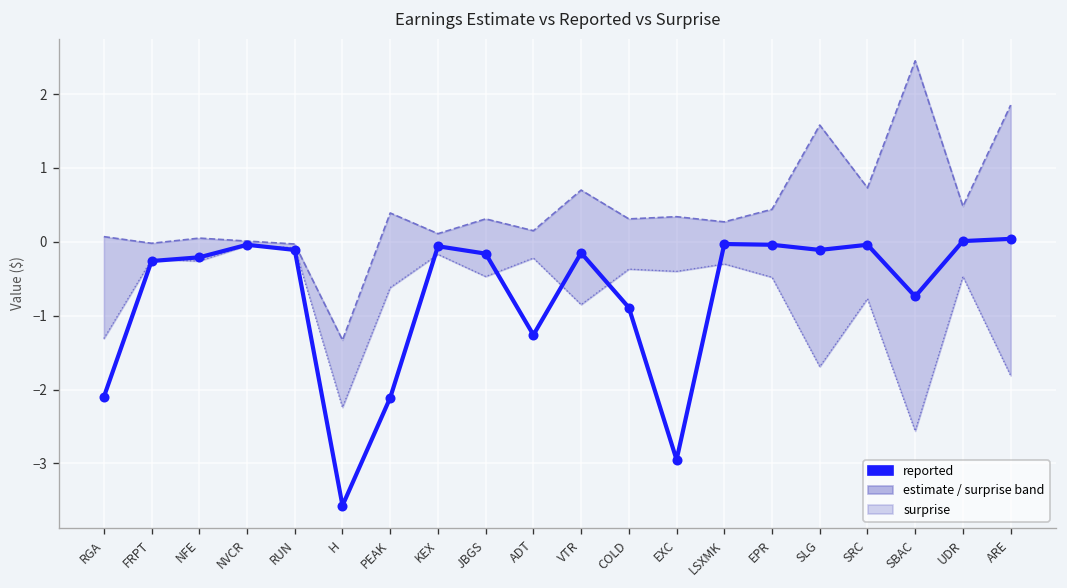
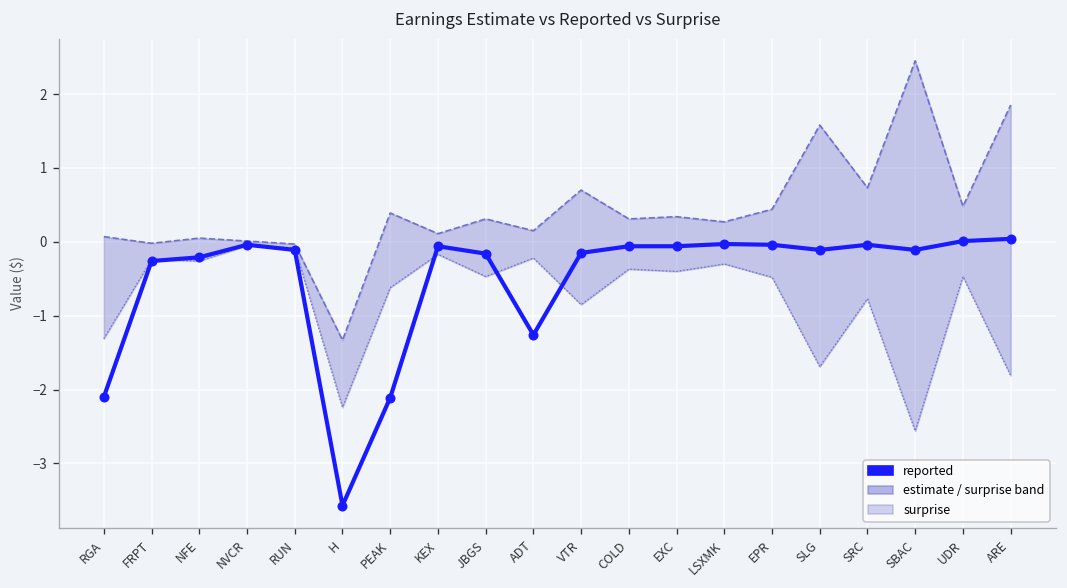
reported, COLD: -0.9 -> -0.1
reported, EXC: -3.0 -> -0.1
reported, SBAC: -0.7 -> -0.1
